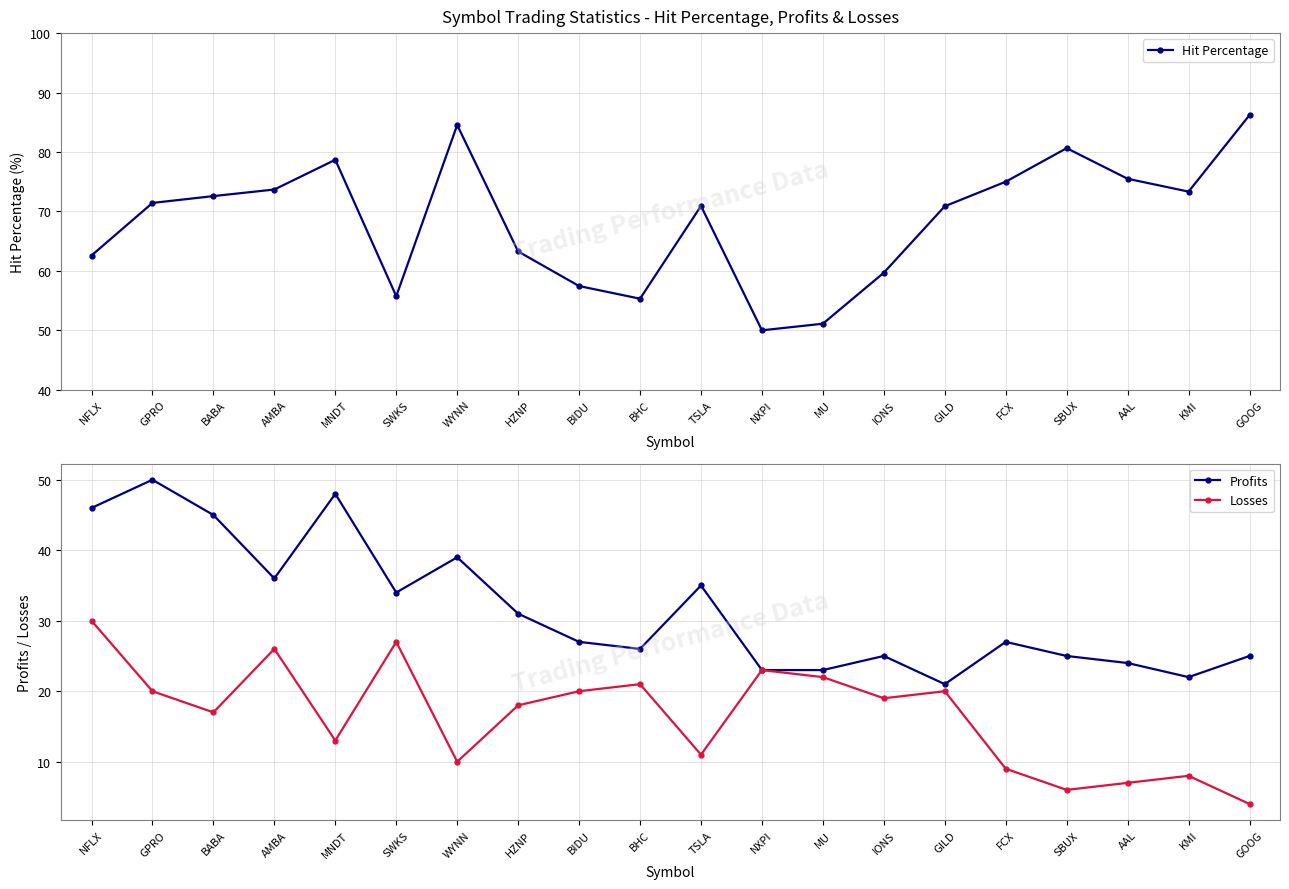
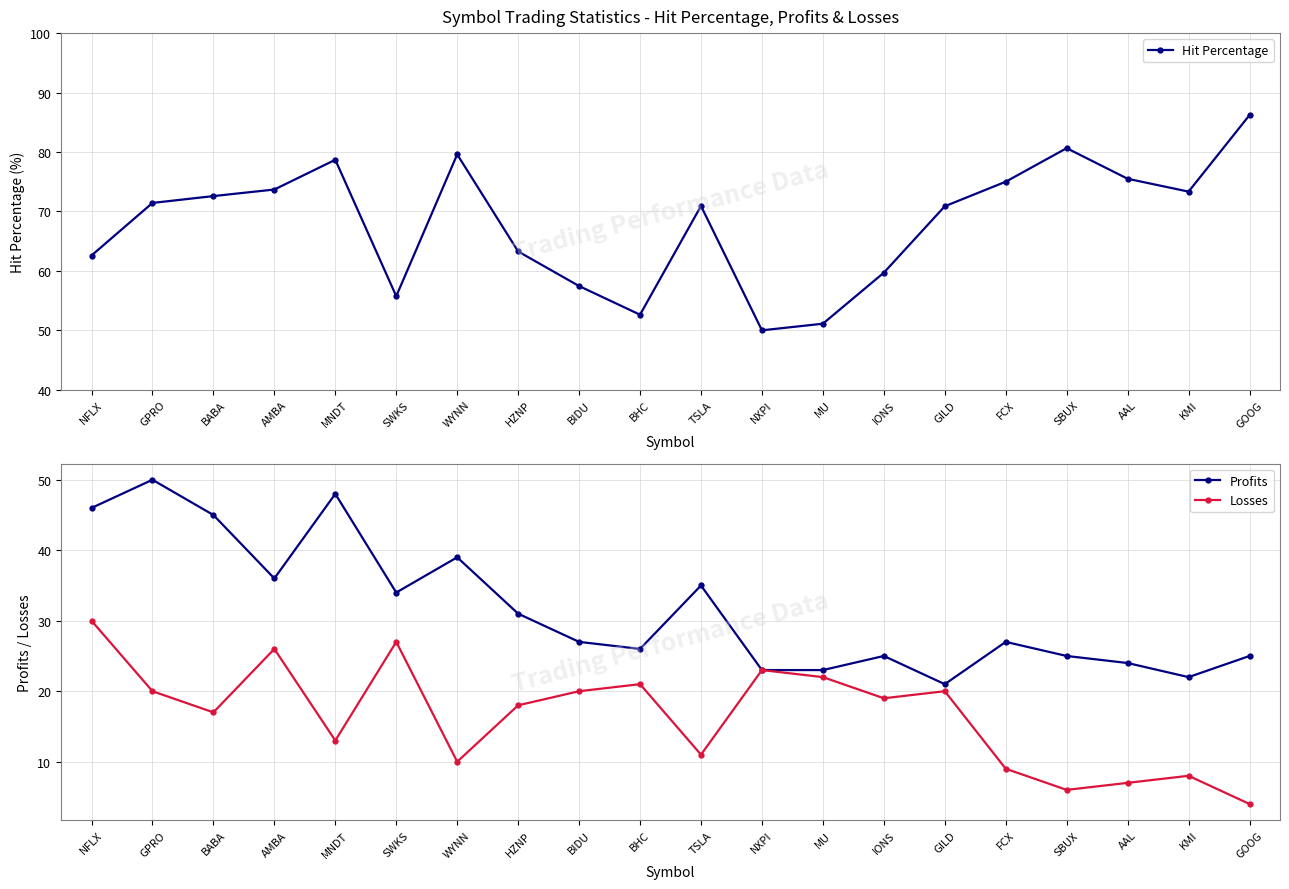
Symbol Trading Statistics - Hit Percentage, Profits & Losses, WYNN: 85 -> 80
Symbol Trading Statistics - Hit Percentage, Profits & Losses, BHC: 55 -> 53
